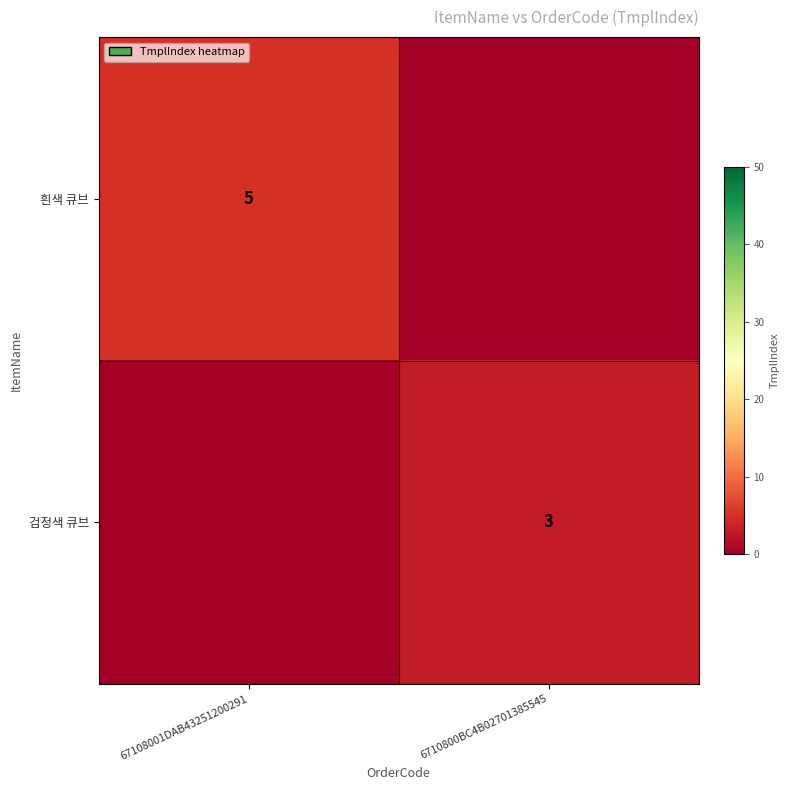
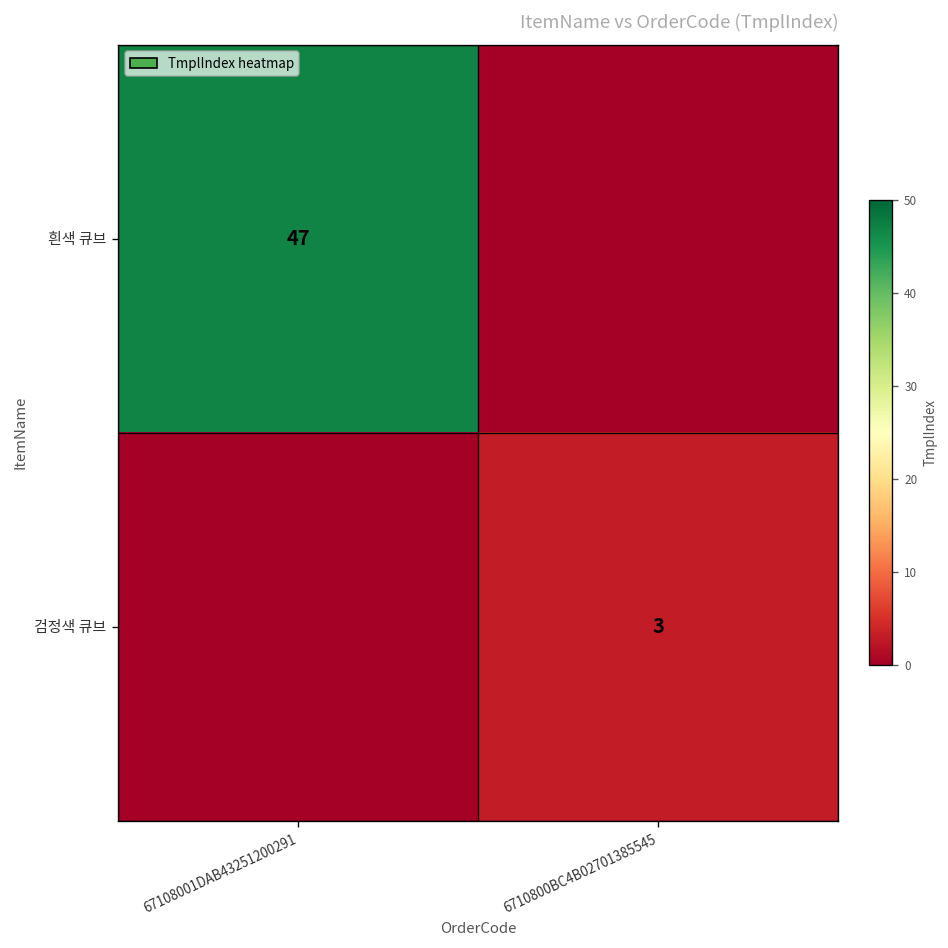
흰색 큐브, 67108001DAB43251200291: 5 -> 47
